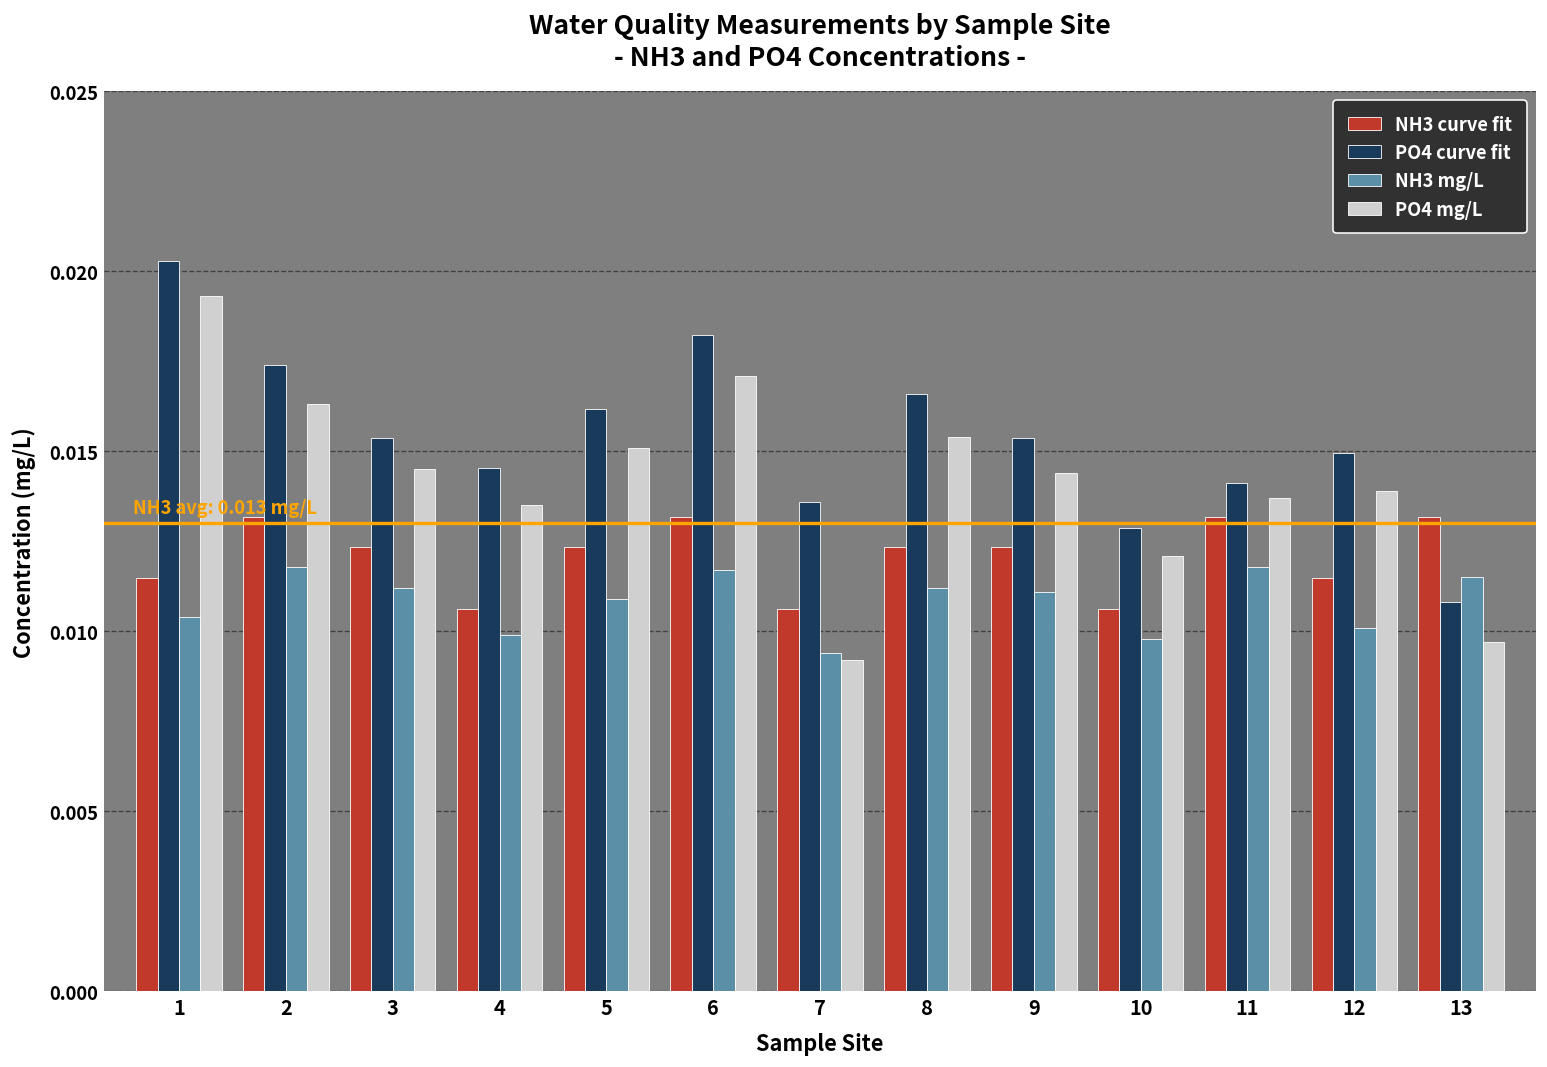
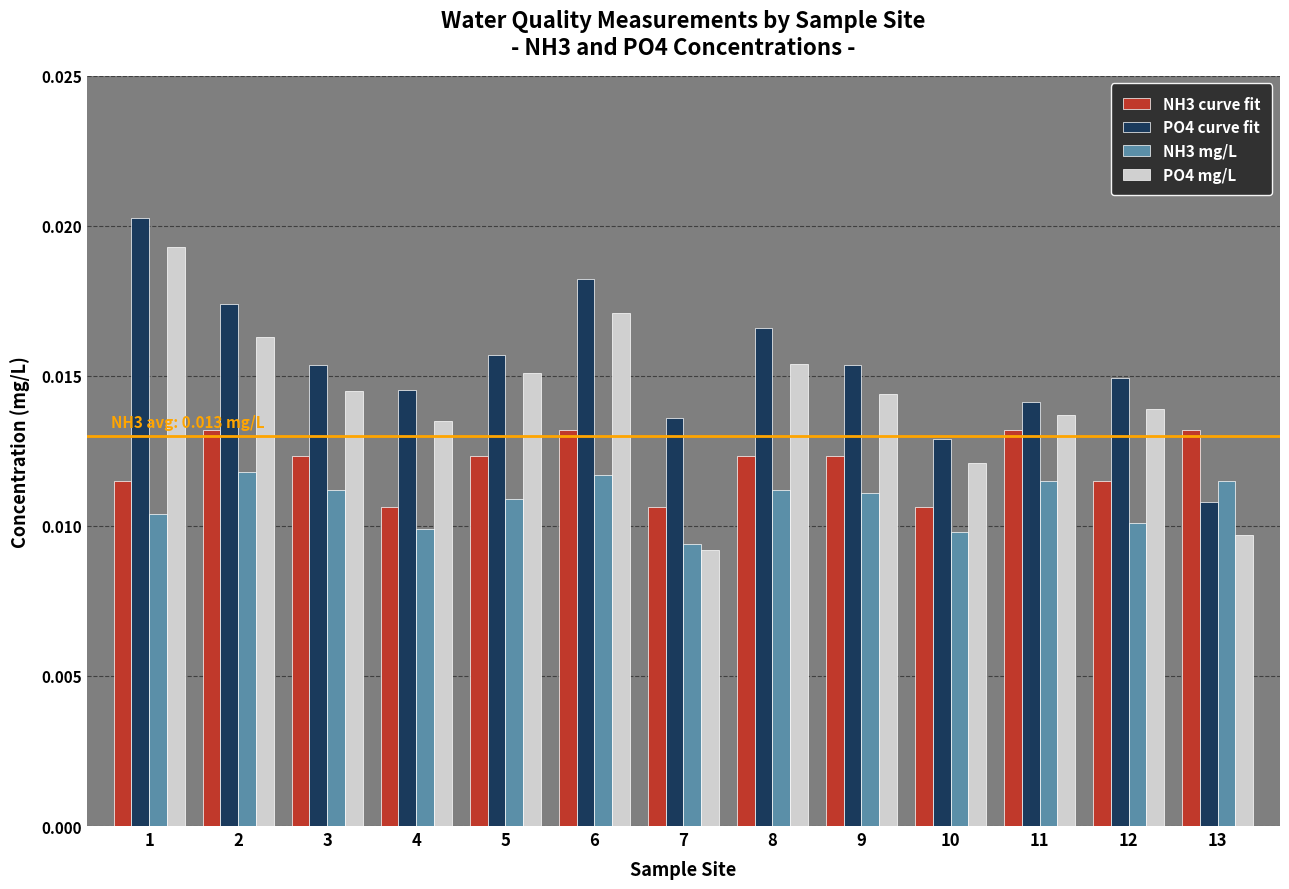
PO4 curve fit, 5: 0.0162 -> 0.0157
NH3 mg/L, 11: 0.0118 -> 0.0115
